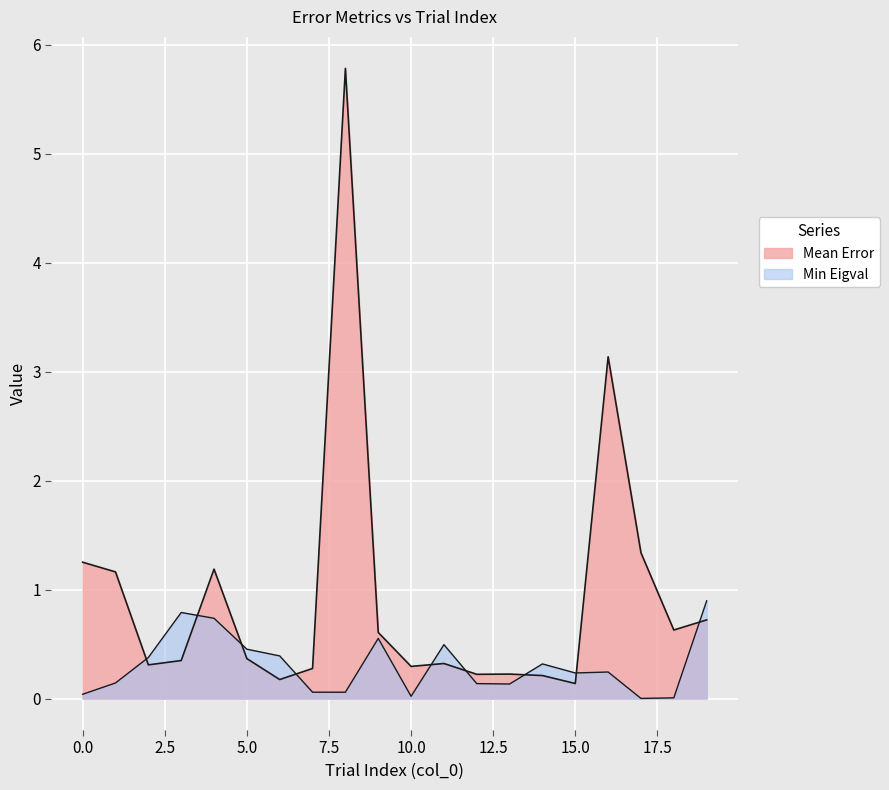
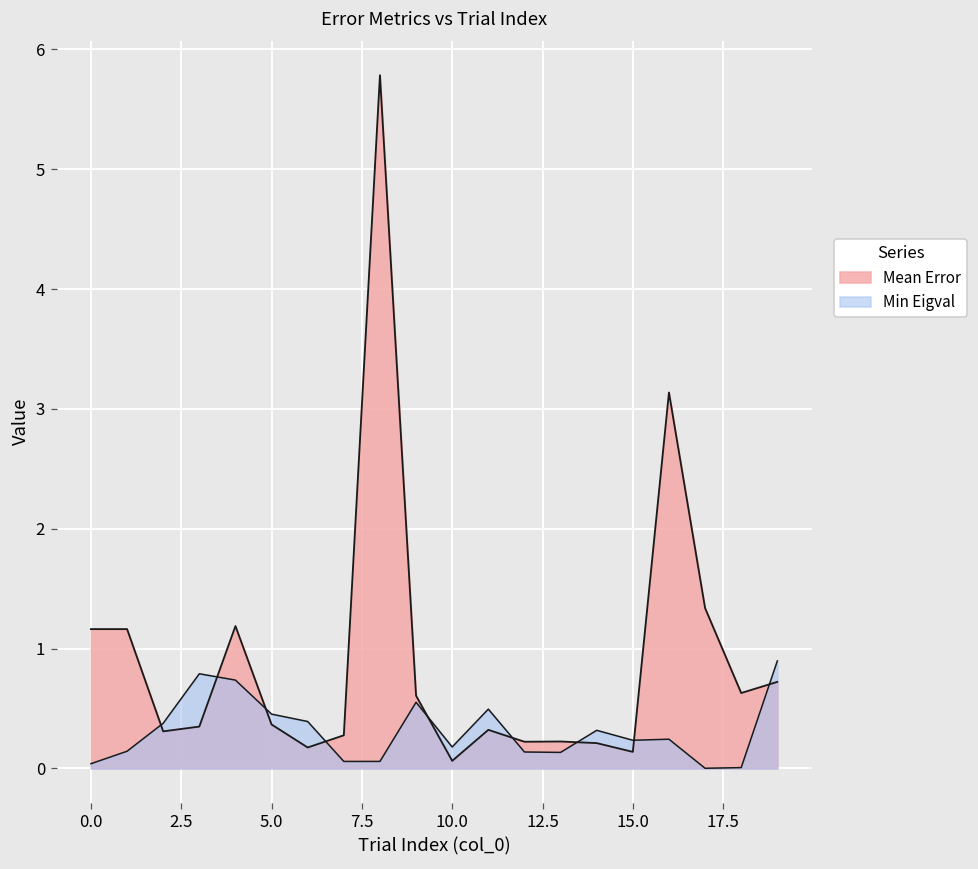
Mean Error, 0.0: 1.25 -> 1.16
Mean Error, 10.0: 0.29 -> 0.06
Min Eigval, 10.0: 0.02 -> 0.18
